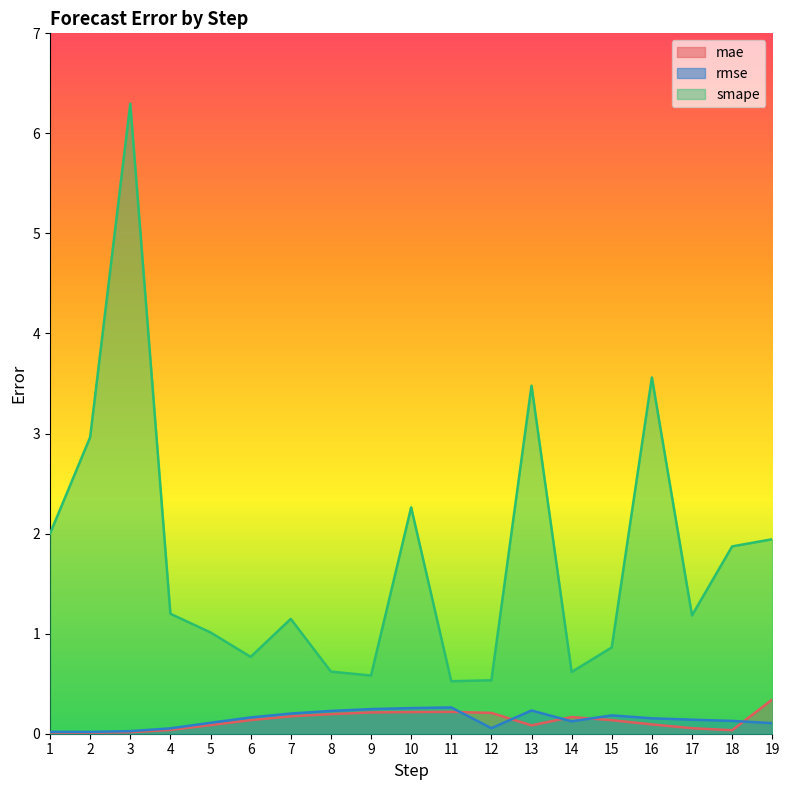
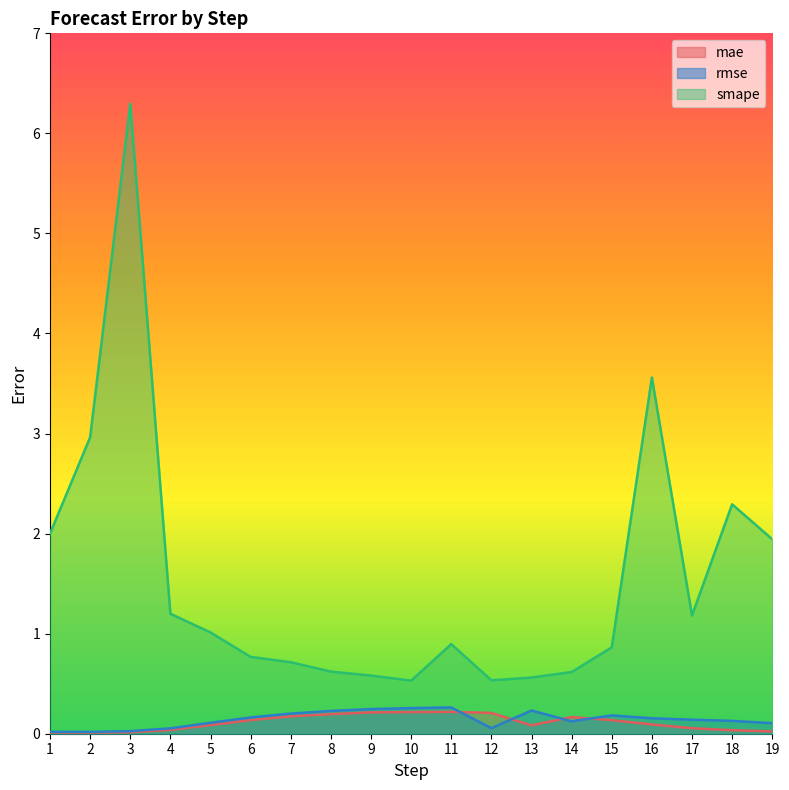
smape, 7: 1.15 -> 0.71
smape, 10: 2.26 -> 0.53
smape, 11: 0.52 -> 0.90
smape, 13: 3.48 -> 0.56
smape, 18: 1.87 -> 2.29
mae, 19: 0.34 -> 0.02
